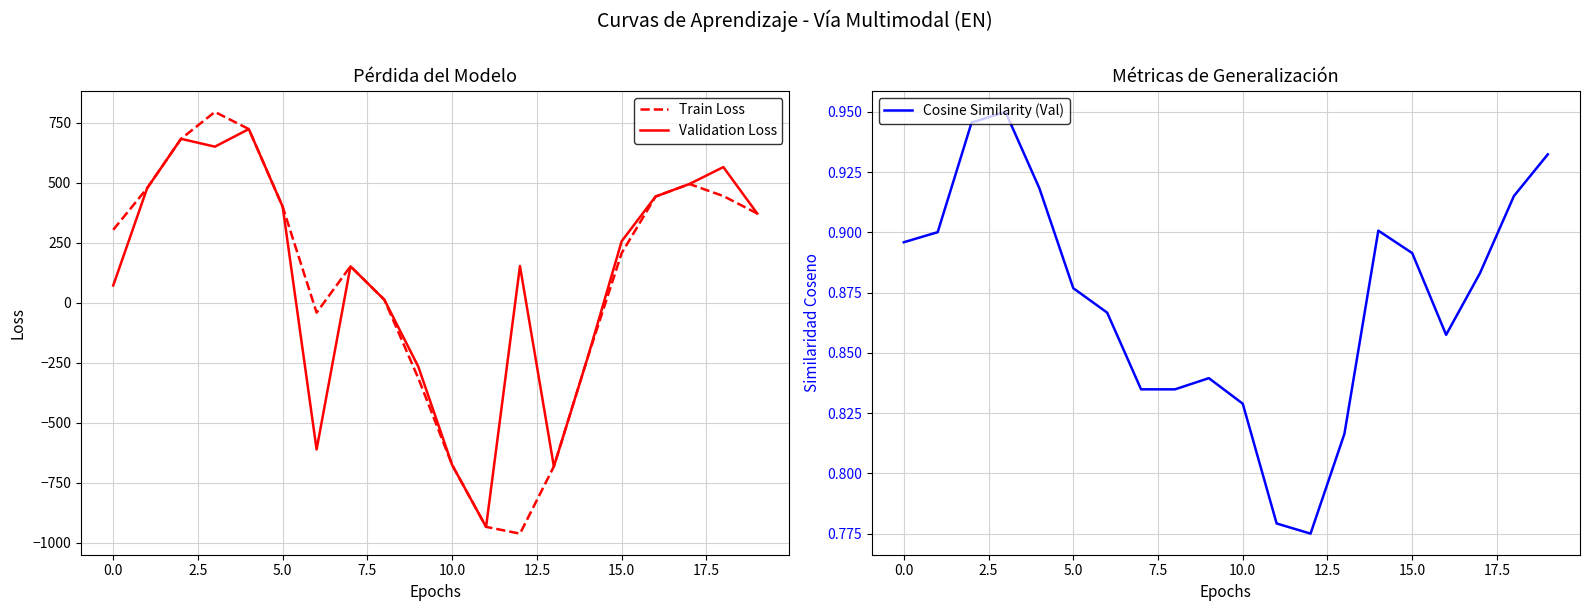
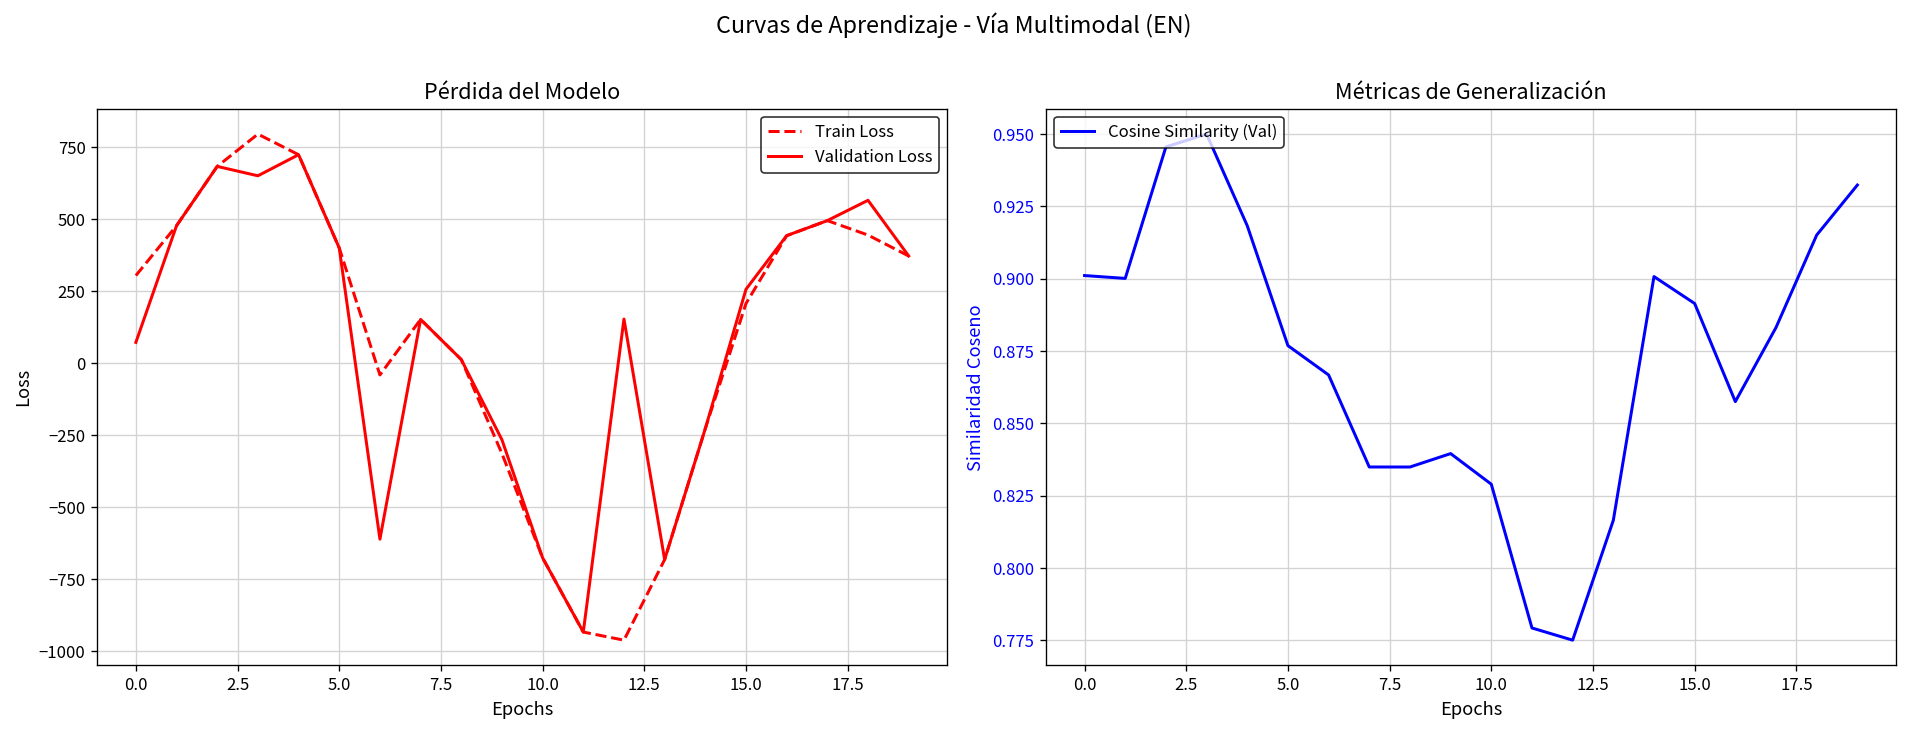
Métricas de Generalización, 0.0: 0.896 -> 0.901
